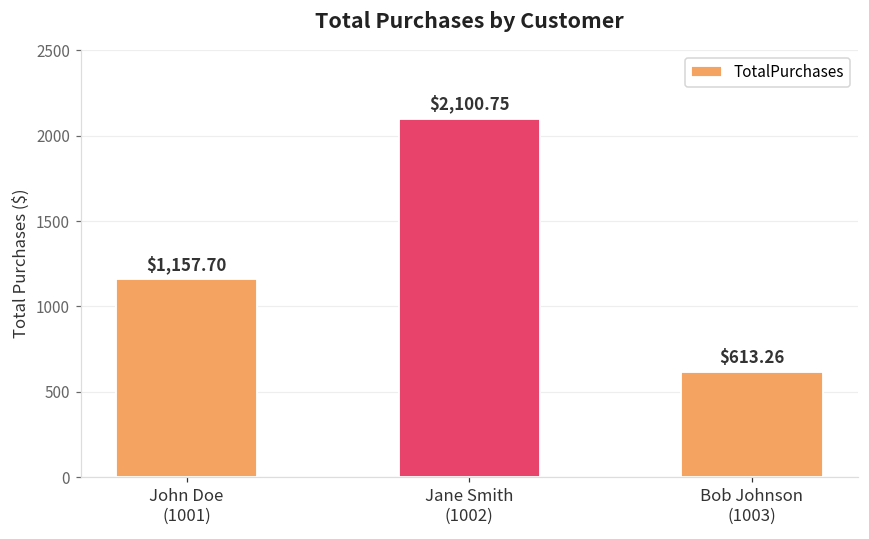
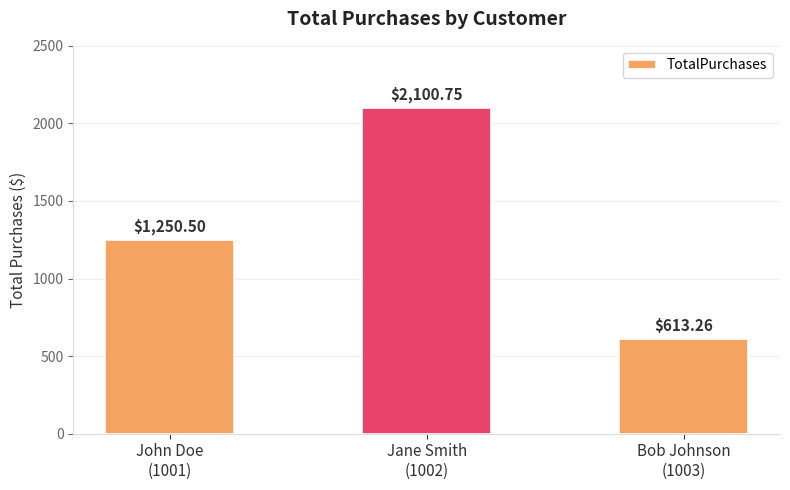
John Doe (1001): $1,157.70 -> $1,250.50
